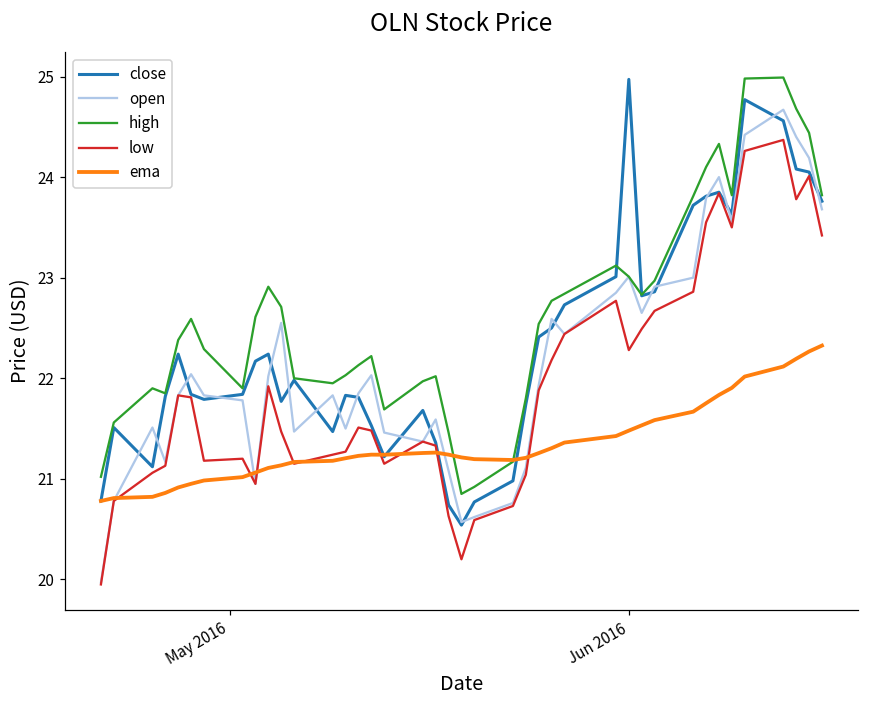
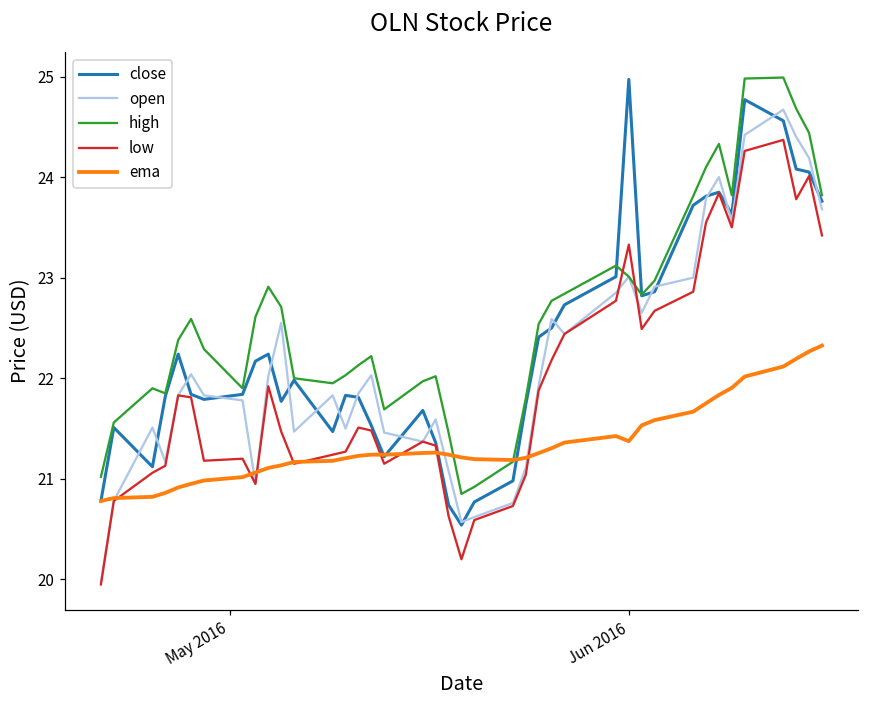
low, Jun 2016: 22.3 -> 23.3
ema, Jun 2016: 21.5 -> 21.4
